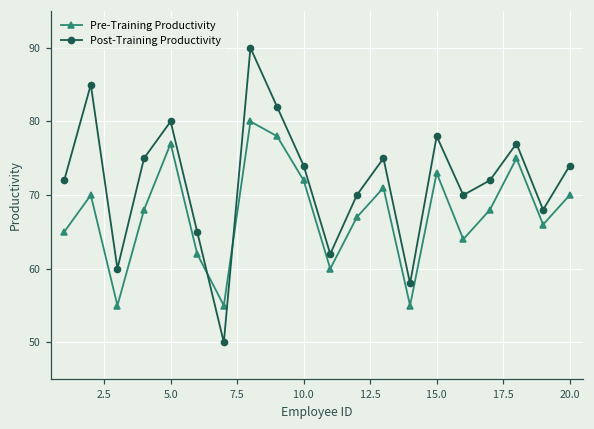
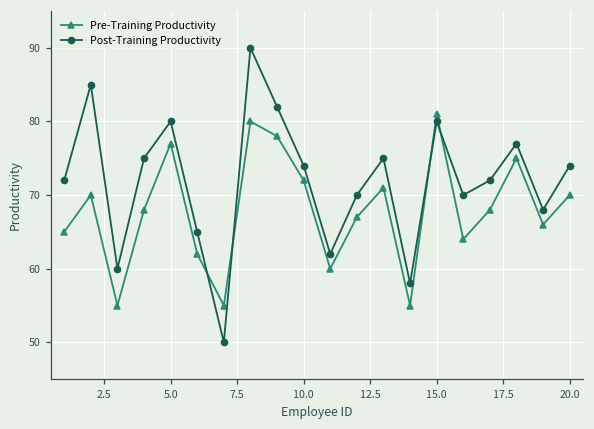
Pre-Training Productivity, 15.0: 73 -> 81
Post-Training Productivity, 15.0: 78 -> 80
